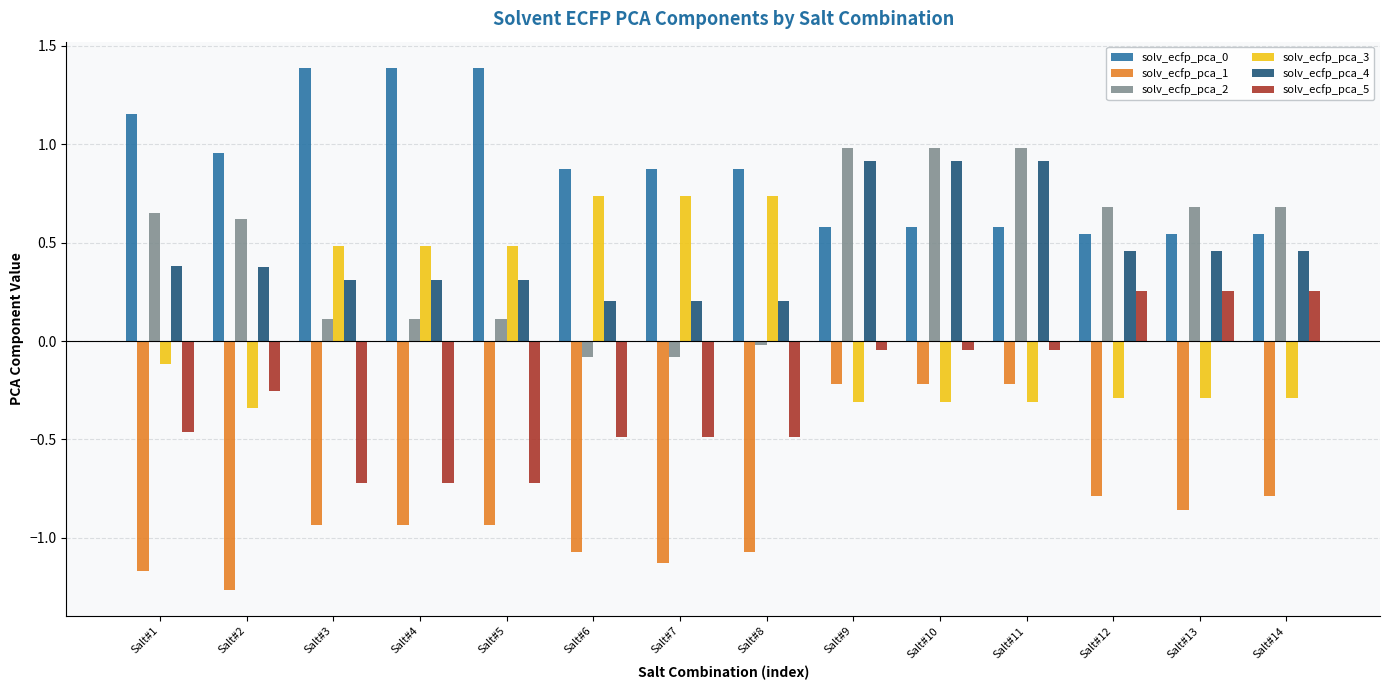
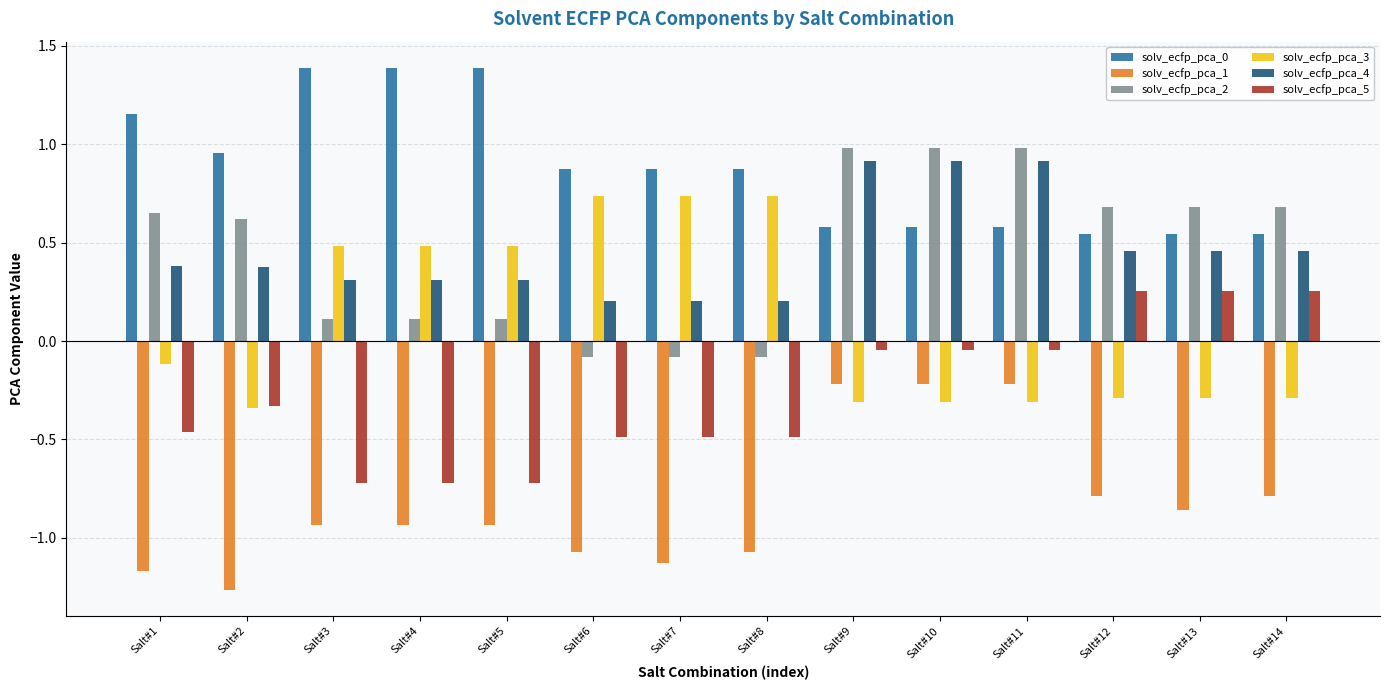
solv_ecfp_pca_5, Salt#2: -0.25 -> -0.33
solv_ecfp_pca_2, Salt#8: -0.02 -> -0.08
